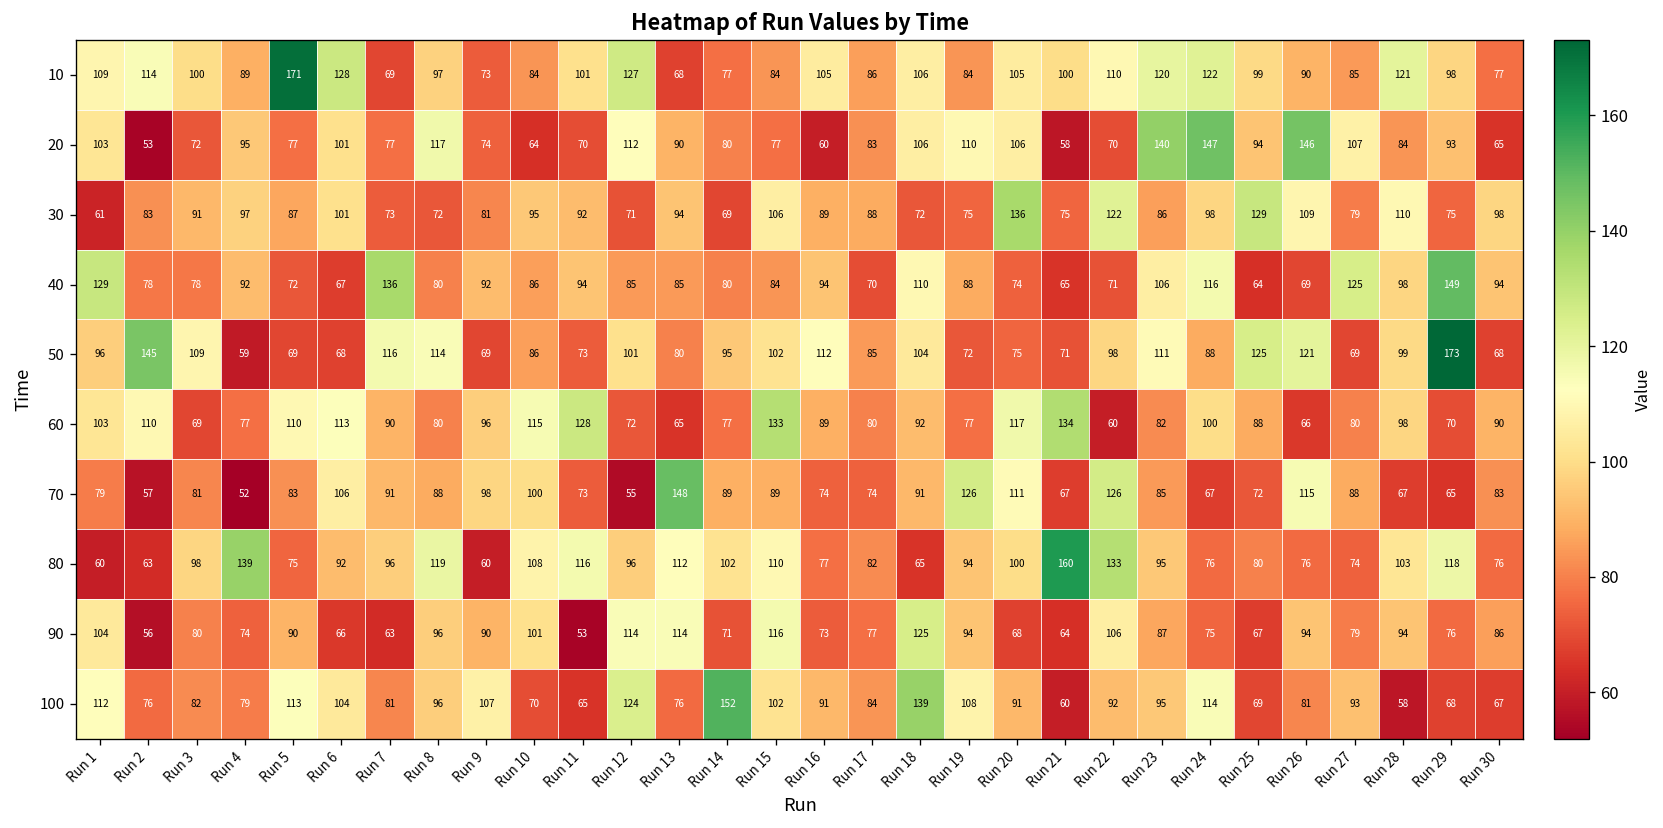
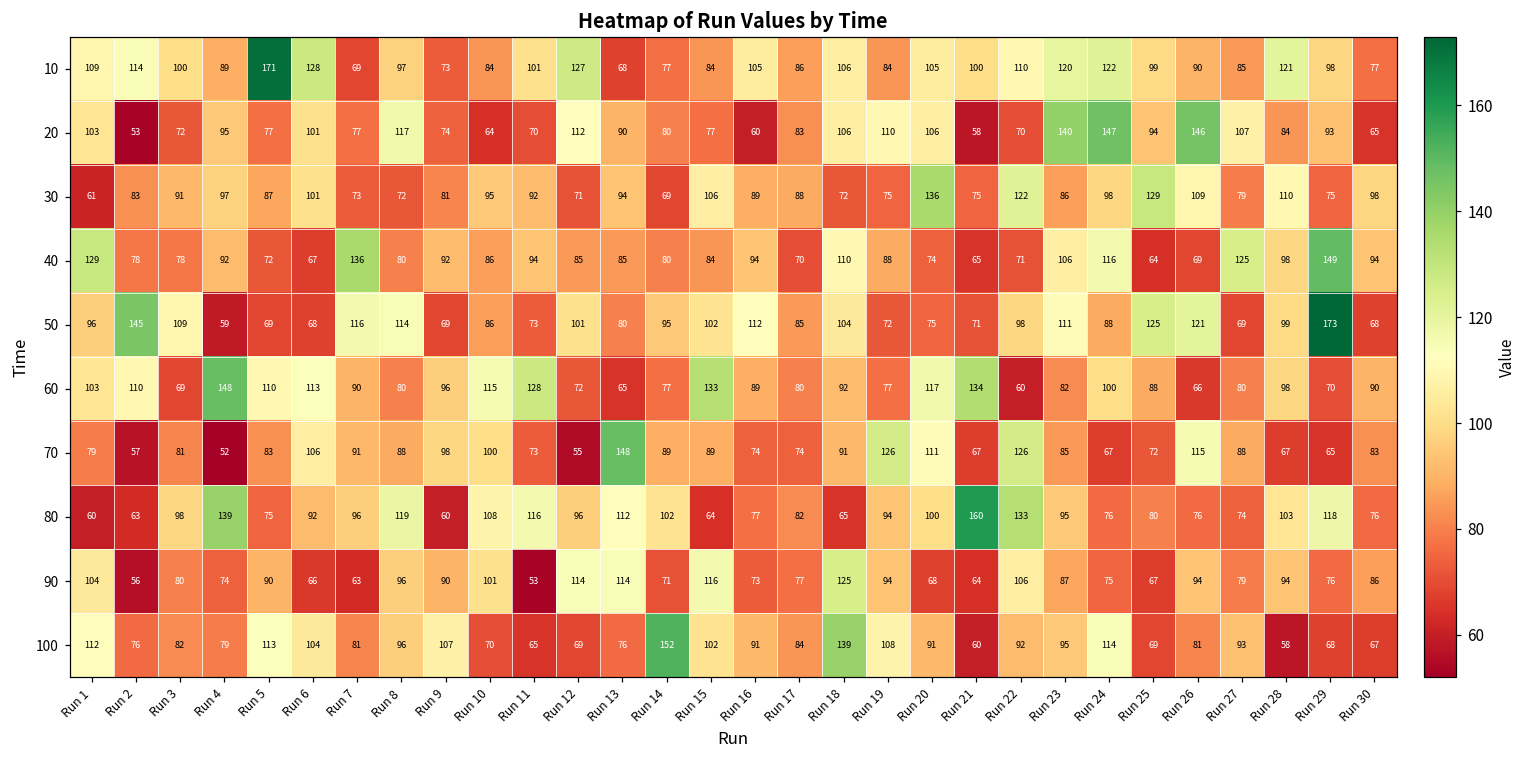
60, Run 4: 77 -> 148
80, Run 15: 110 -> 64
100, Run 12: 124 -> 69
